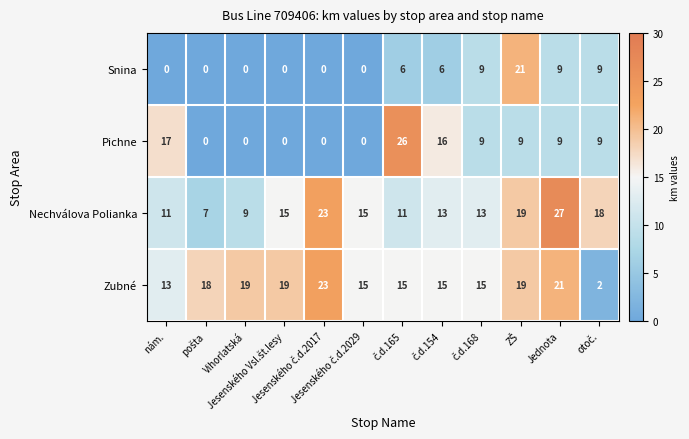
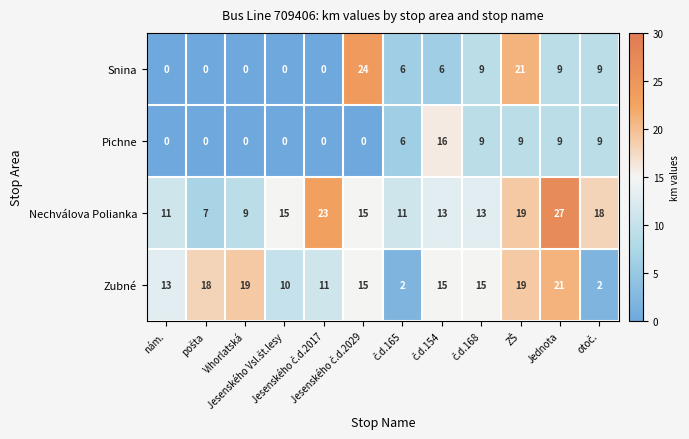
Snina, Jesenského č.d.2029: 0 -> 24
Pichne, nám.: 17 -> 0
Pichne, č.d.165: 26 -> 6
Zubné, Jesenského Vsl.št.lesy: 19 -> 10
Zubné, Jesenského č.d.2017: 23 -> 11
Zubné, č.d.165: 15 -> 2
